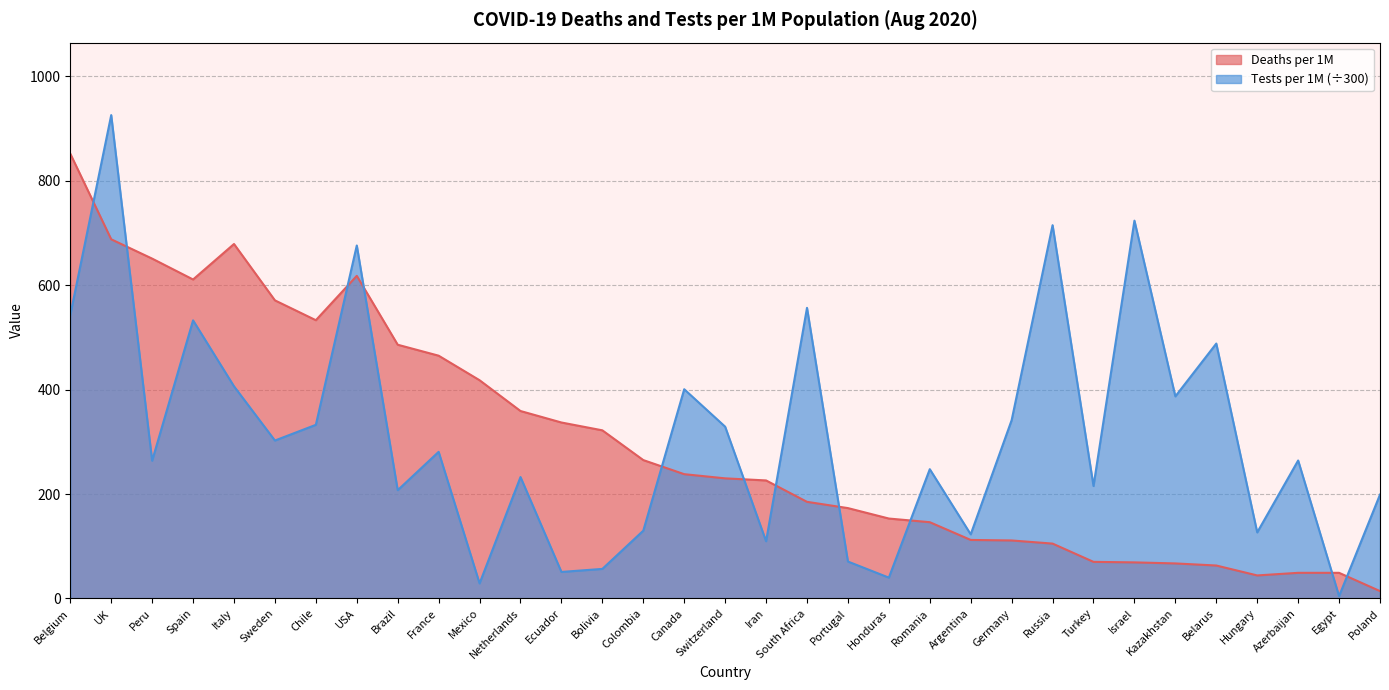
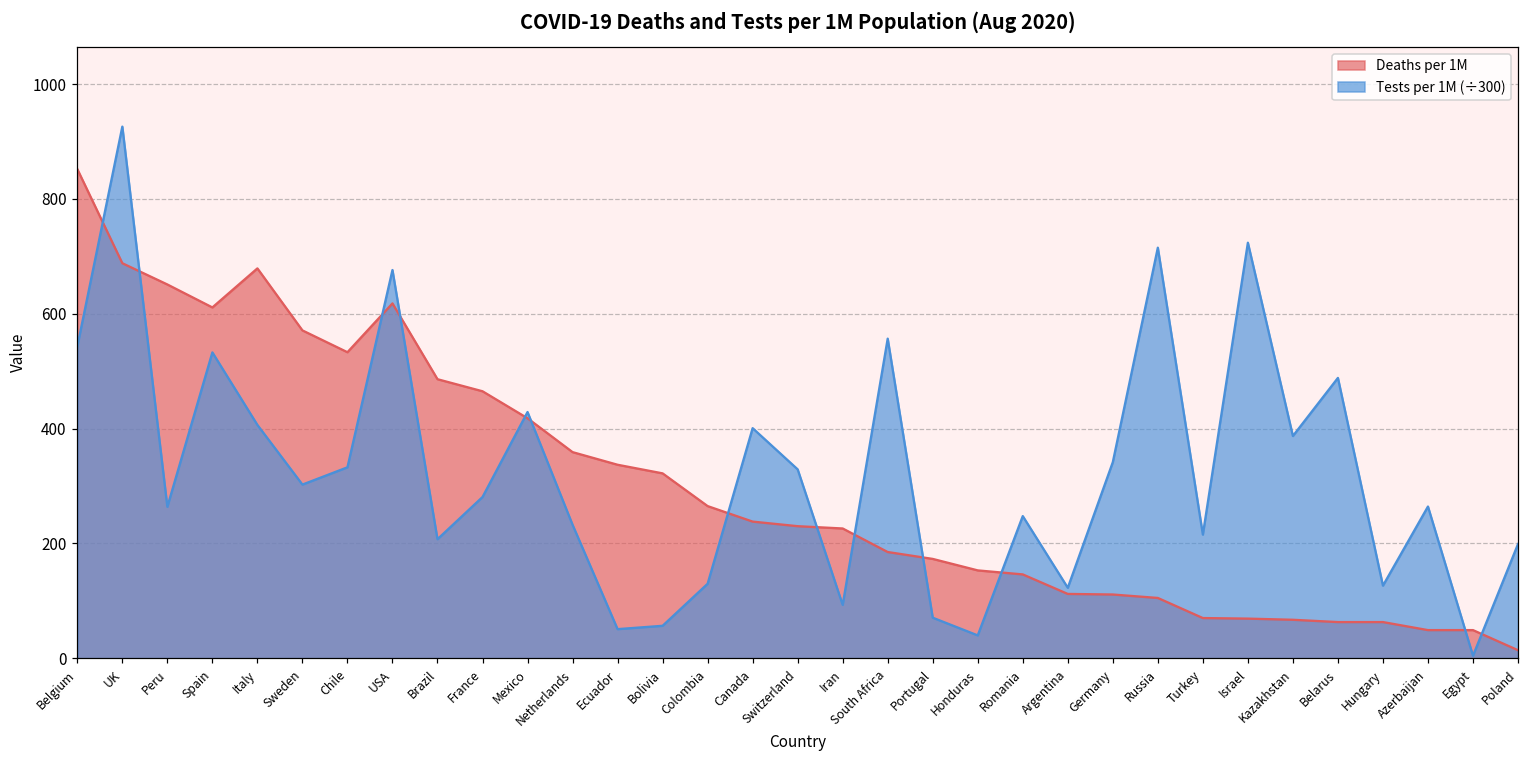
Tests per 1M (÷300), Mexico: 30 -> 430
Tests per 1M (÷300), Iran: 110 -> 90
Deaths per 1M, Hungary: 40 -> 60
